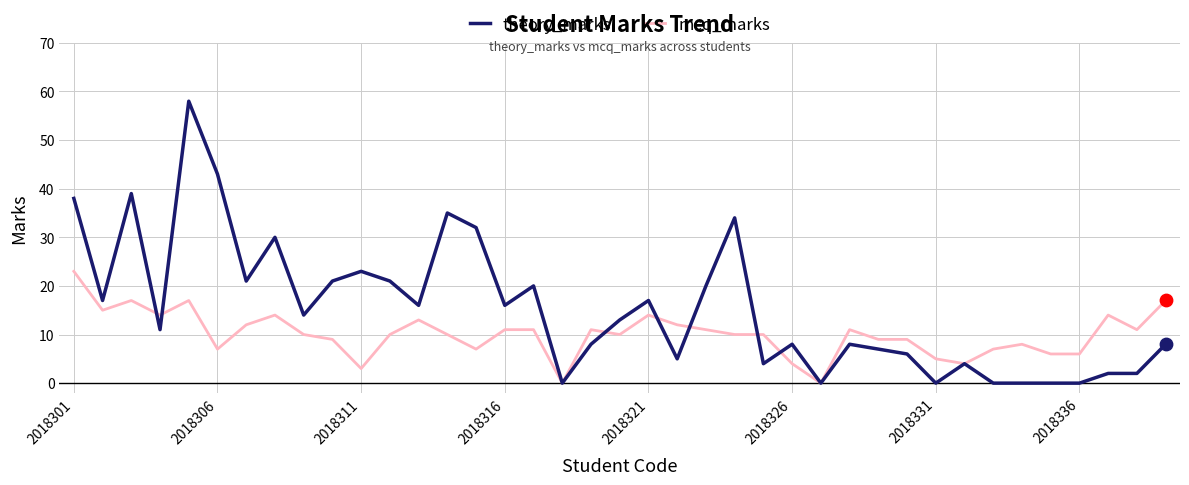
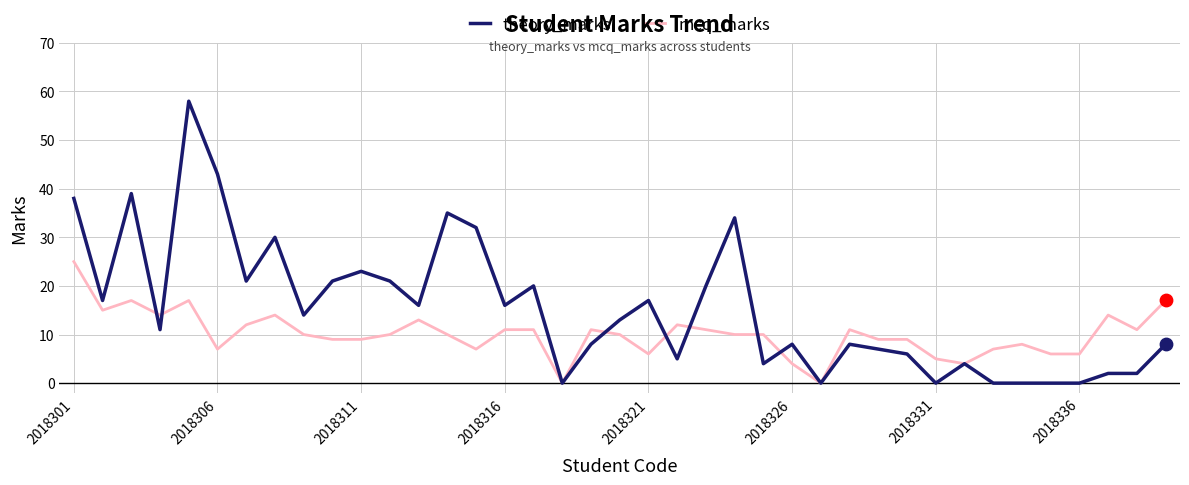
mcq_marks, 2018301: 23 -> 25
mcq_marks, 2018311: 3 -> 9
mcq_marks, 2018321: 14 -> 6
